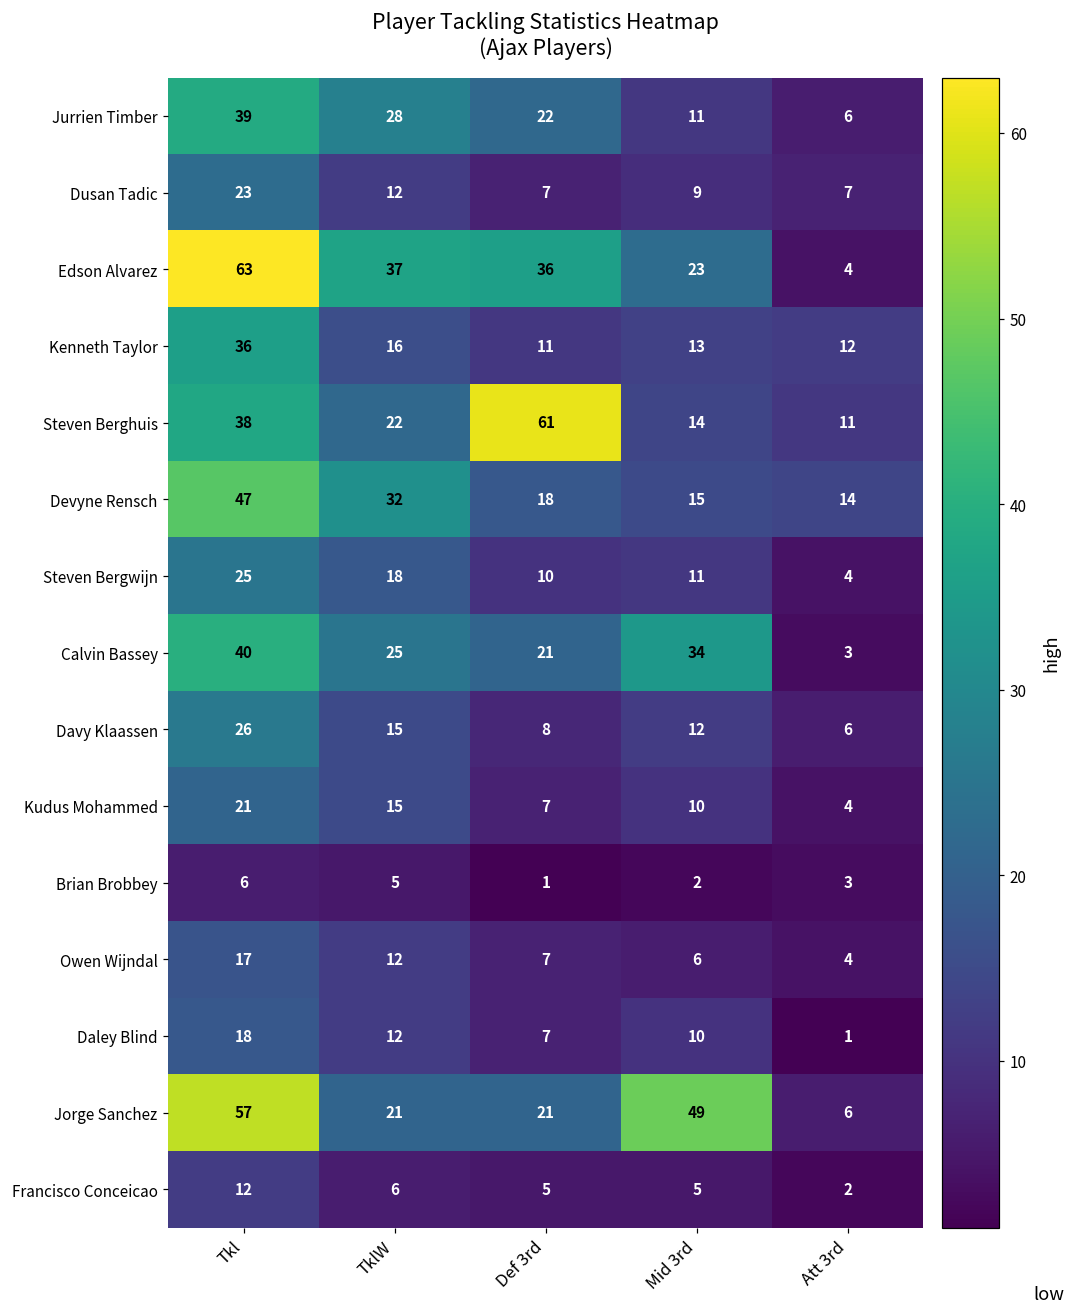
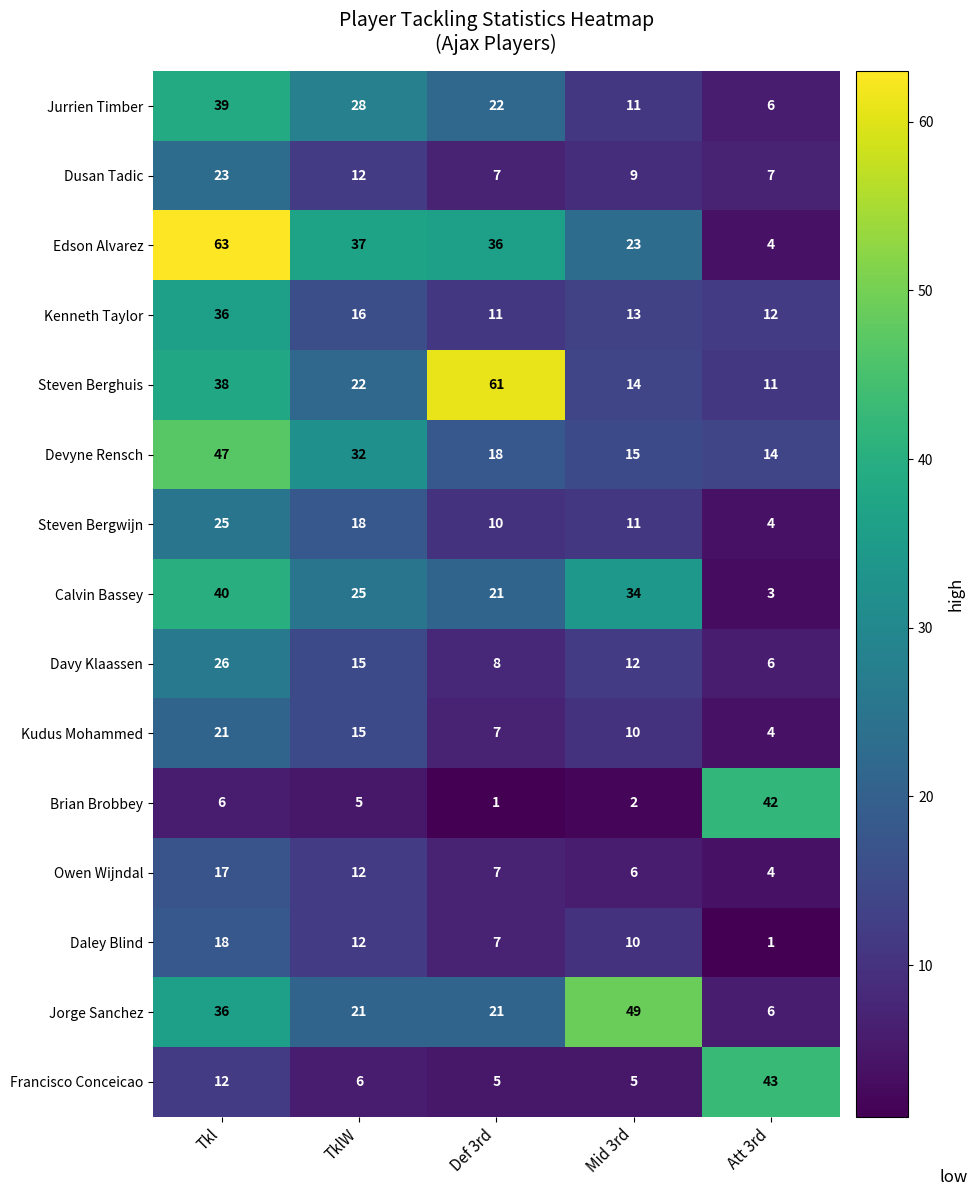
Brian Brobbey, Att 3rd: 3 -> 42
Jorge Sanchez, Tkl: 57 -> 36
Francisco Conceicao, Att 3rd: 2 -> 43
